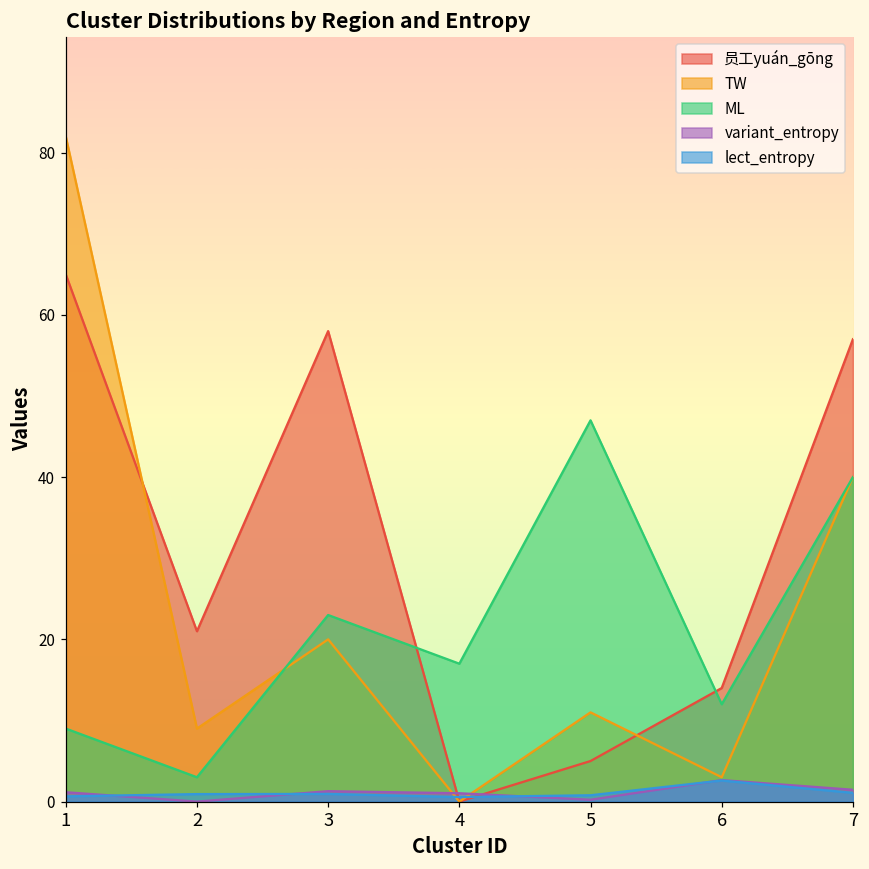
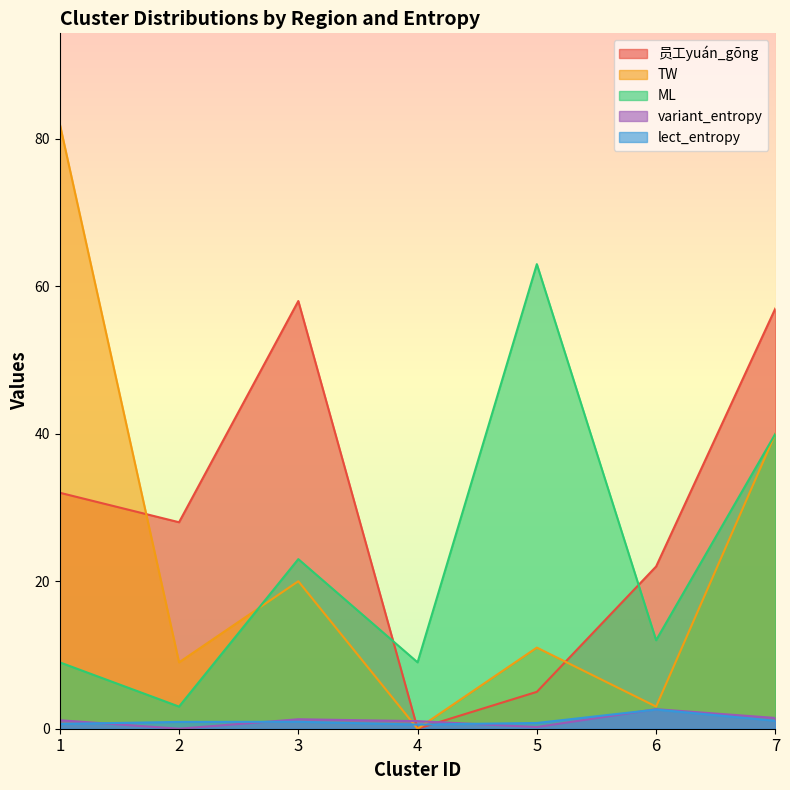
员工yuán_gōng, 1: 65 -> 32
员工yuán_gōng, 2: 21 -> 28
ML, 4: 17 -> 9
ML, 5: 47 -> 63
员工yuán_gōng, 6: 14 -> 22
